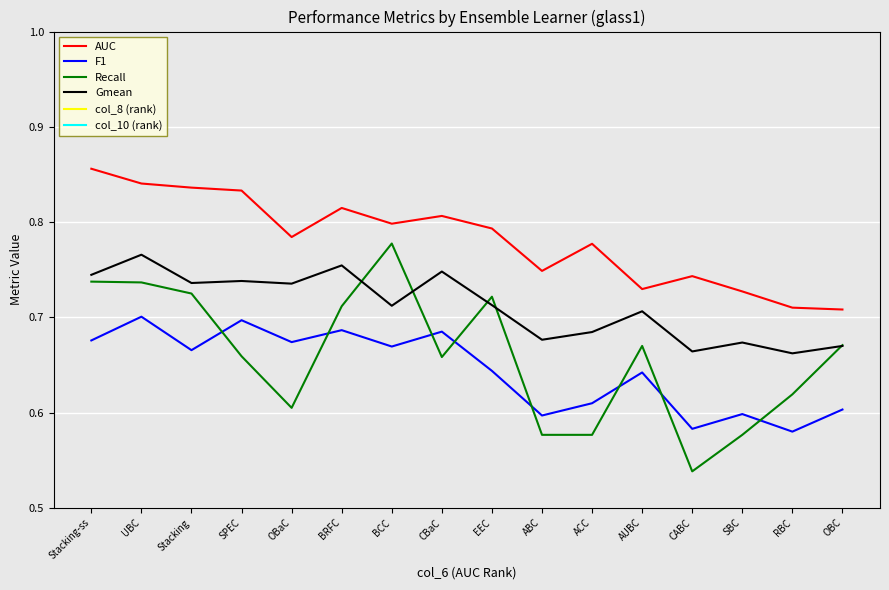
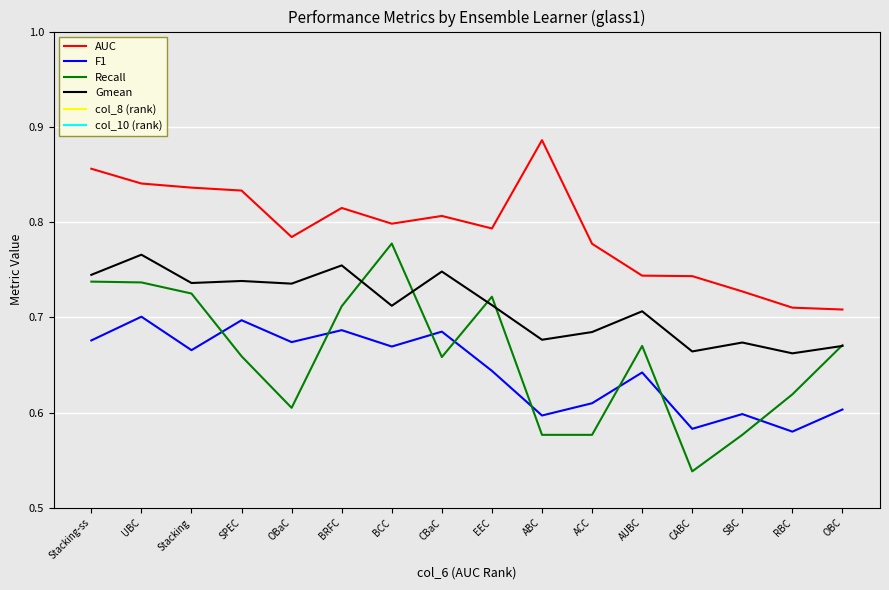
AUC, ABC: 0.75 -> 0.89
AUC, AUBC: 0.73 -> 0.74
